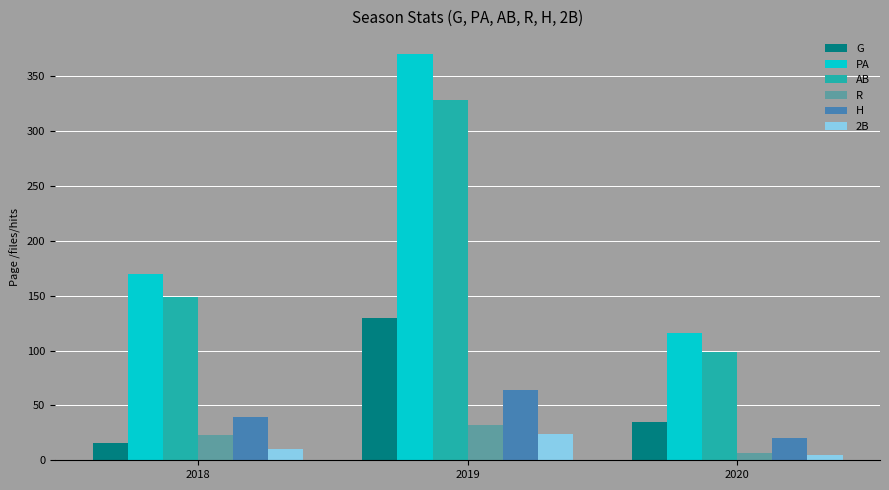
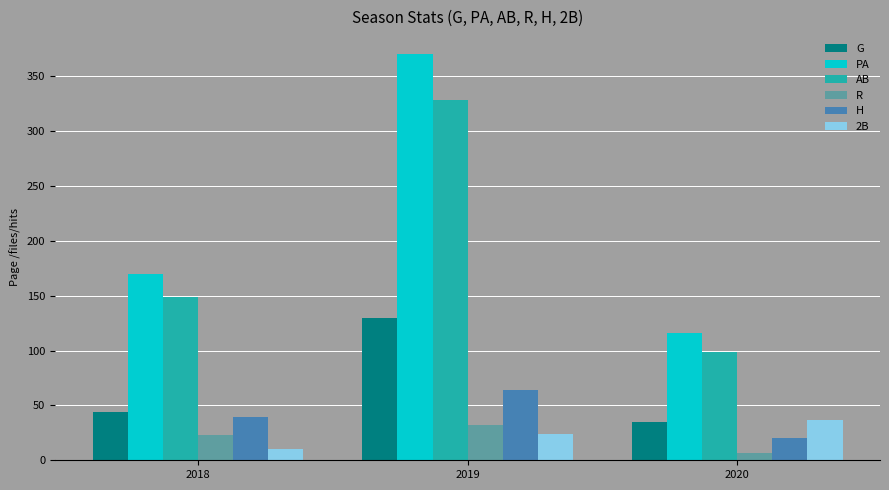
G, 2018: 16 -> 44
2B, 2020: 5 -> 37
